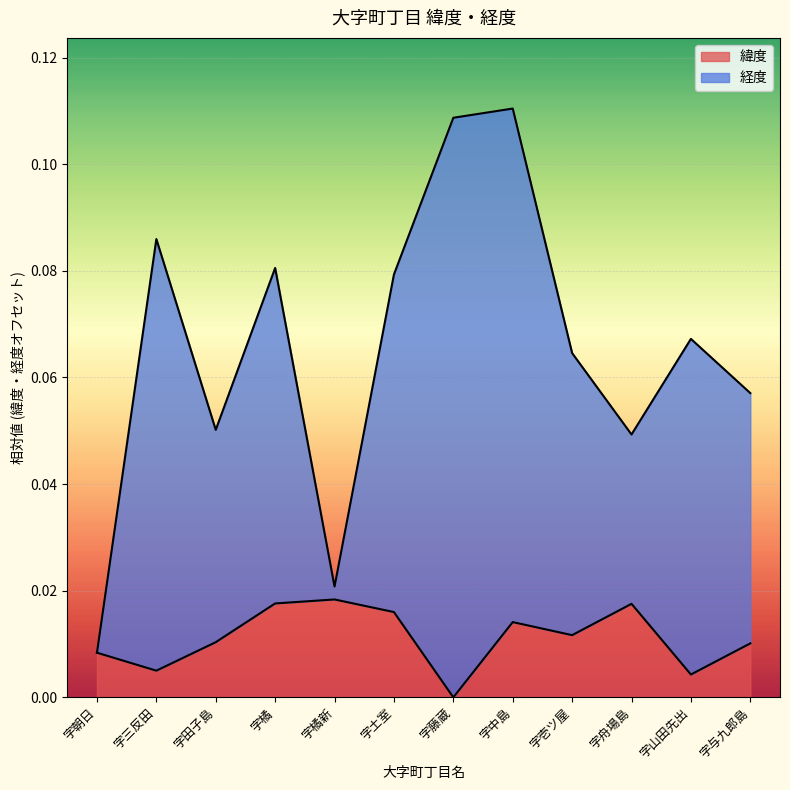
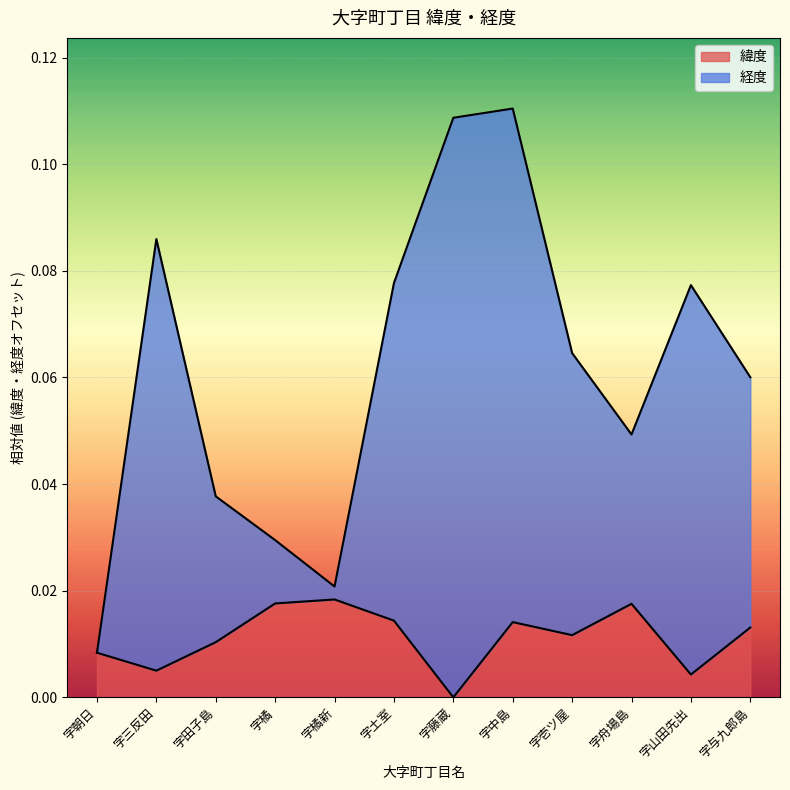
経度, 字田子島: 0.040 -> 0.027
経度, 字橘: 0.063 -> 0.012
緯度, 字土室: 0.016 -> 0.014
経度, 字山田先出: 0.063 -> 0.073
緯度, 字与九郎島: 0.010 -> 0.013
